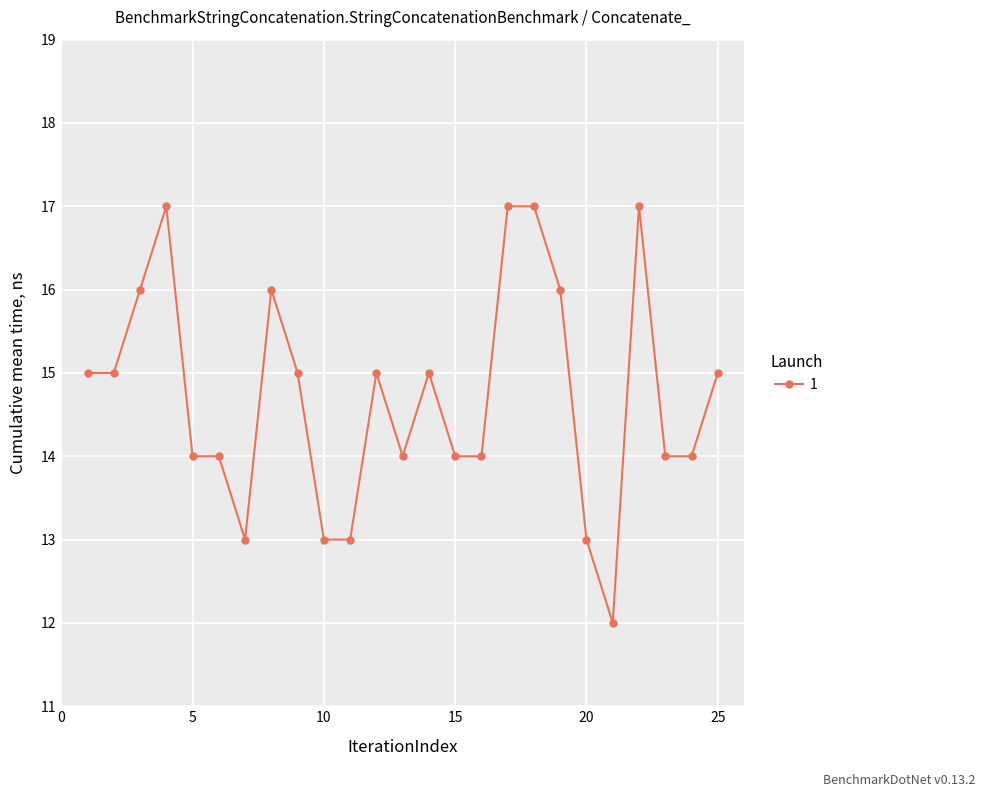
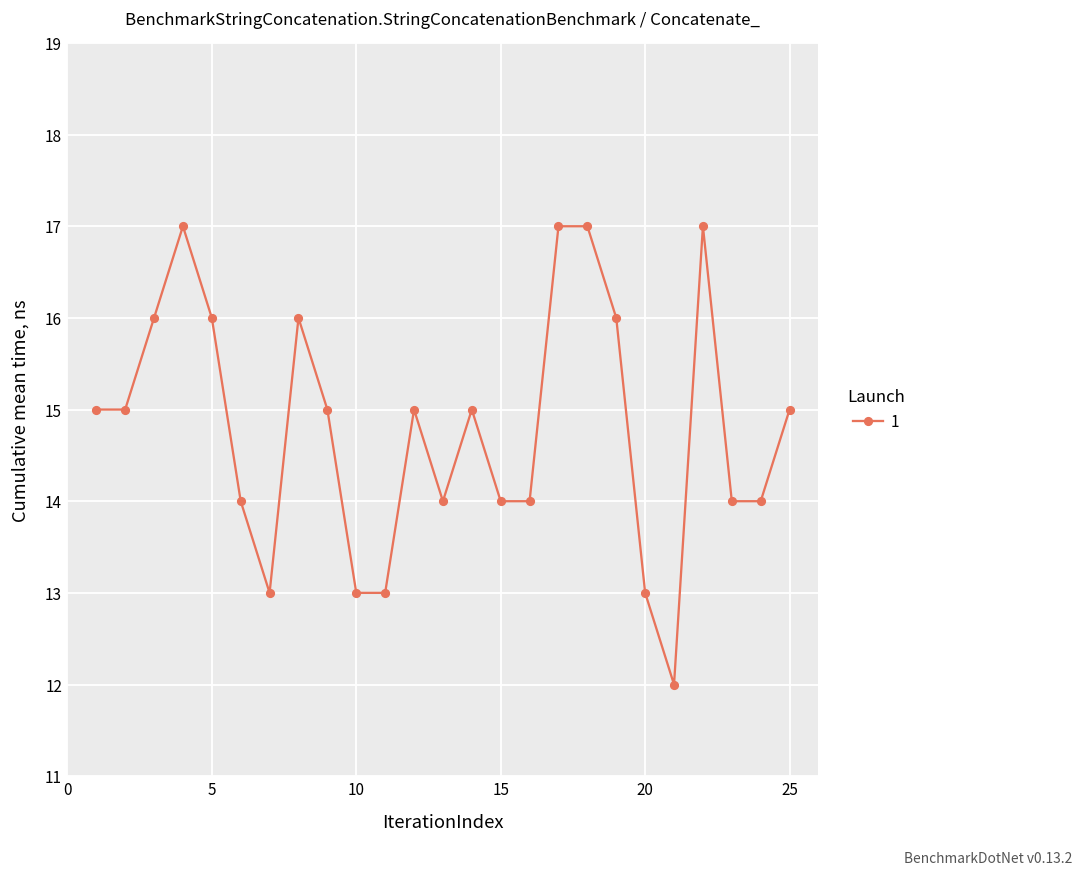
5: 14 -> 16
